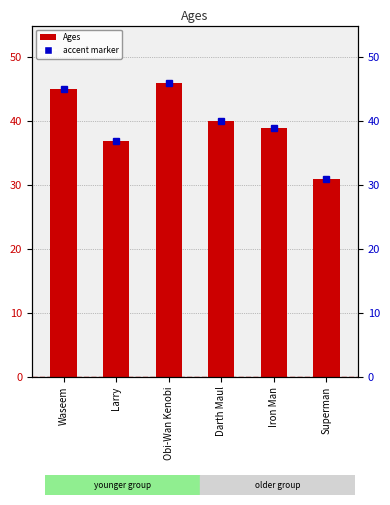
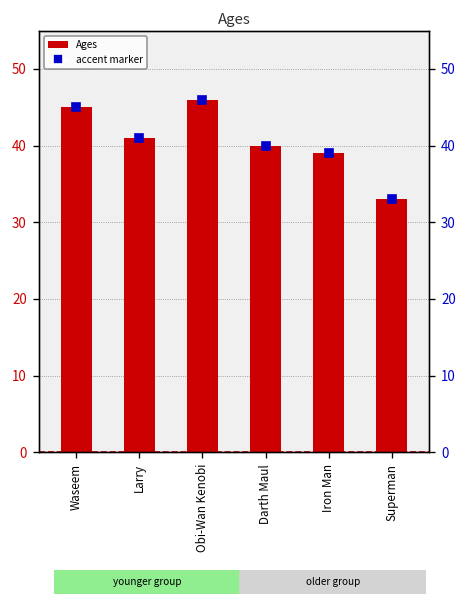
Ages, Larry: 37 -> 41
Ages, Superman: 31 -> 33
